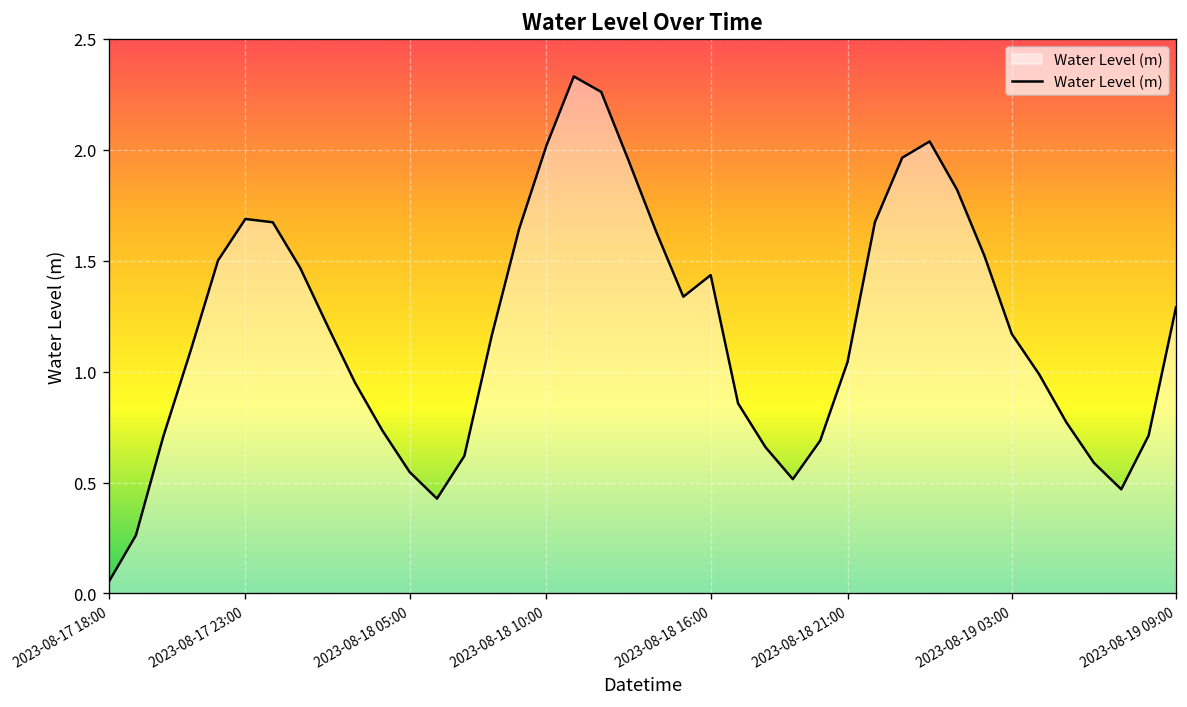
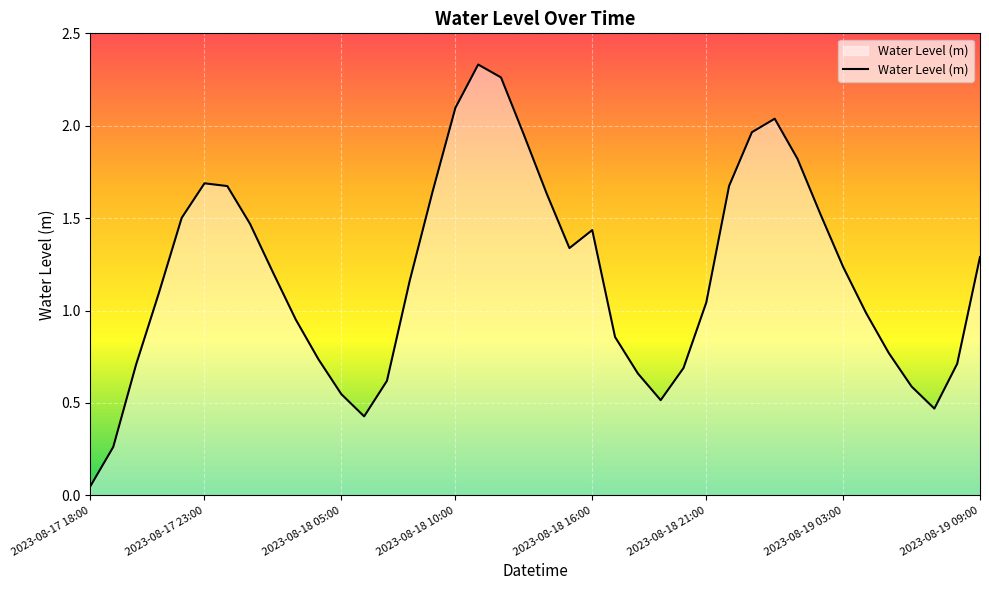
2023-08-18 10:00: 2.02 -> 2.10
2023-08-19 03:00: 1.17 -> 1.24
